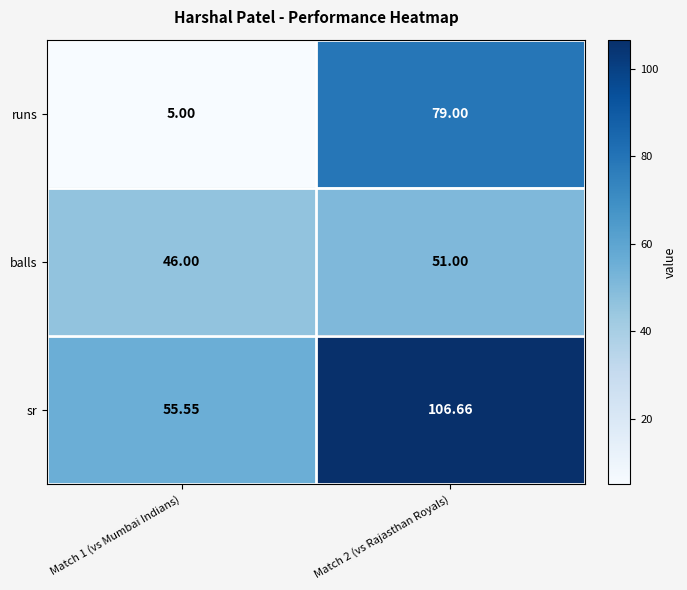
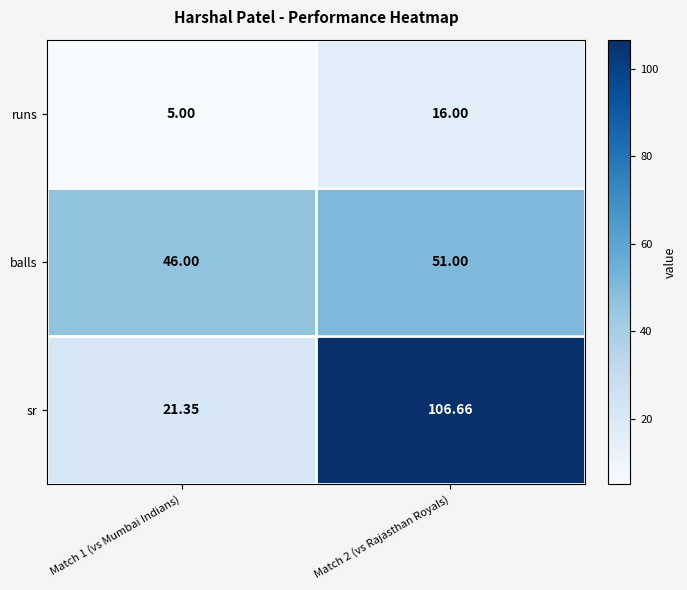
runs, Match 2 (vs Rajasthan Royals): 79.00 -> 16.00
sr, Match 1 (vs Mumbai Indians): 55.55 -> 21.35
